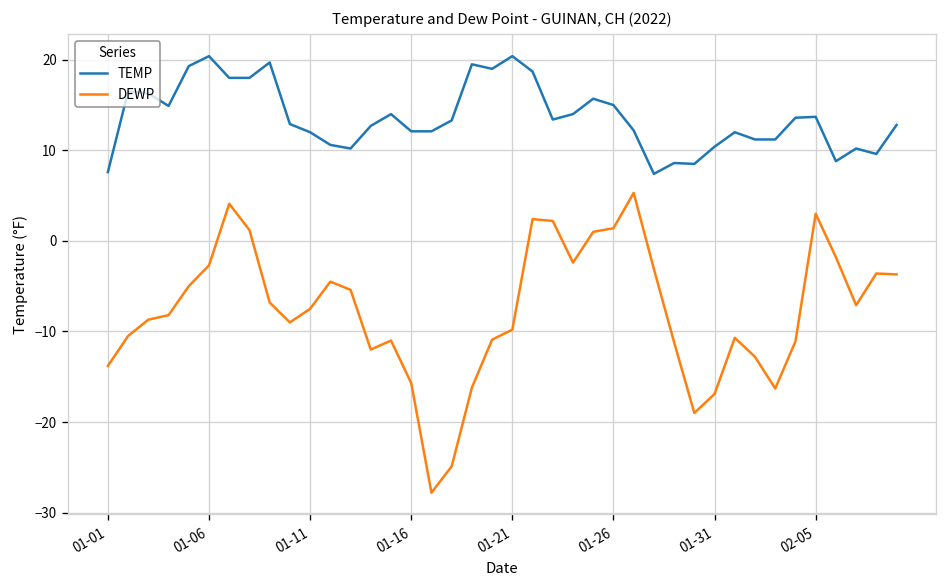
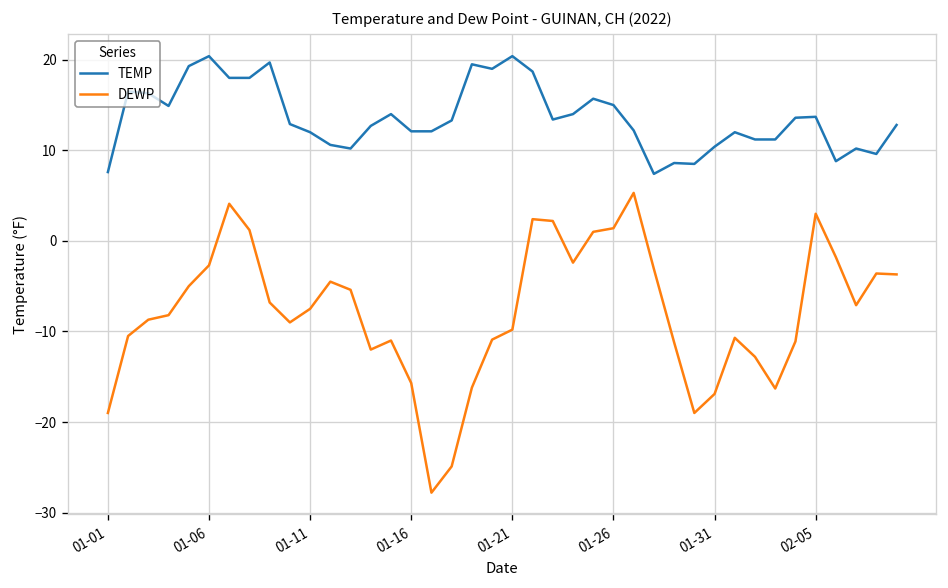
DEWP, 01-01: -14 -> -19
